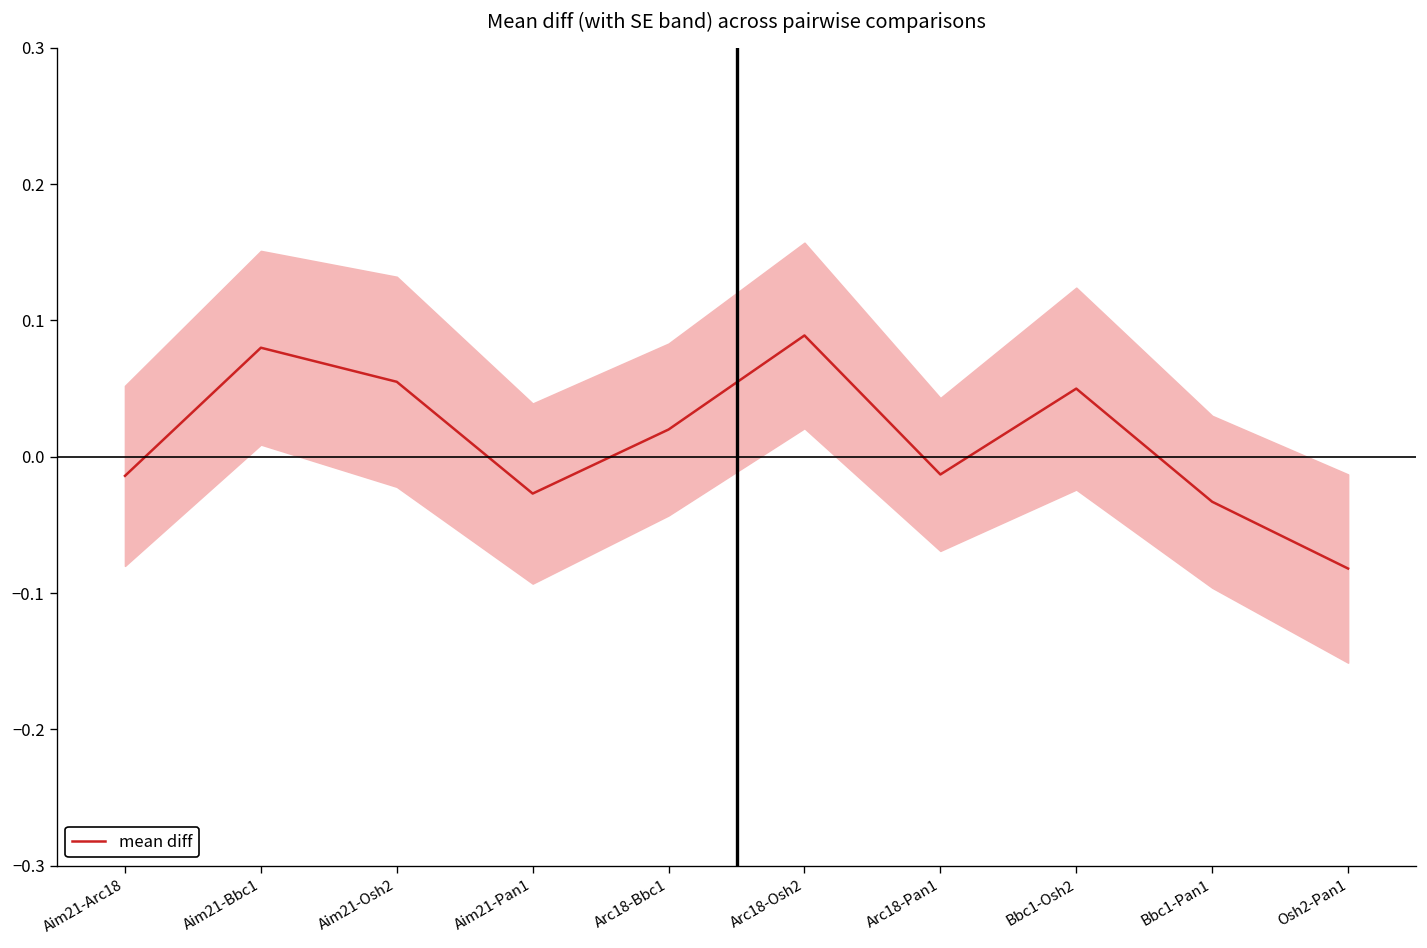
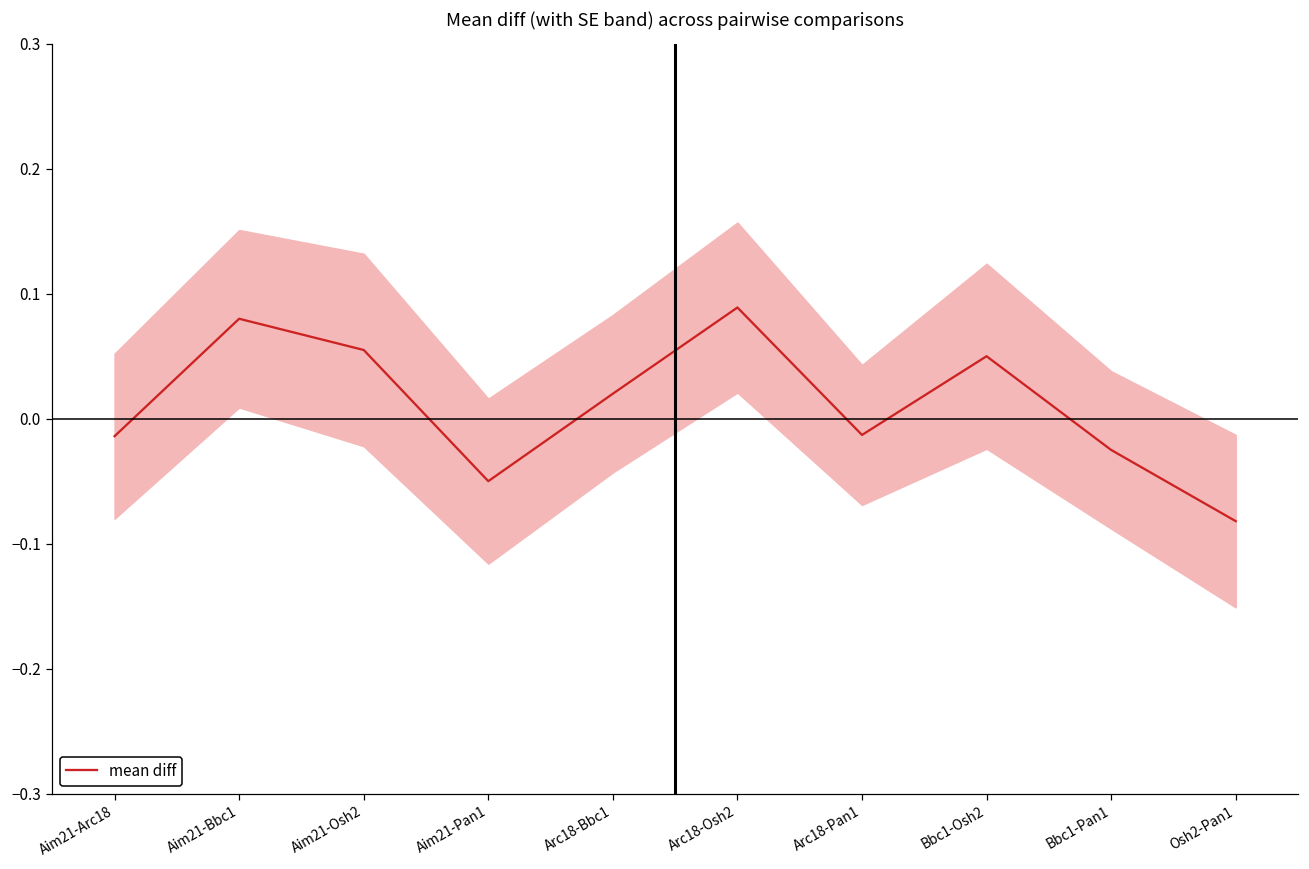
mean diff, Aim21-Pan1: -0.027 -> -0.050
mean diff, Bbc1-Pan1: -0.033 -> -0.025
